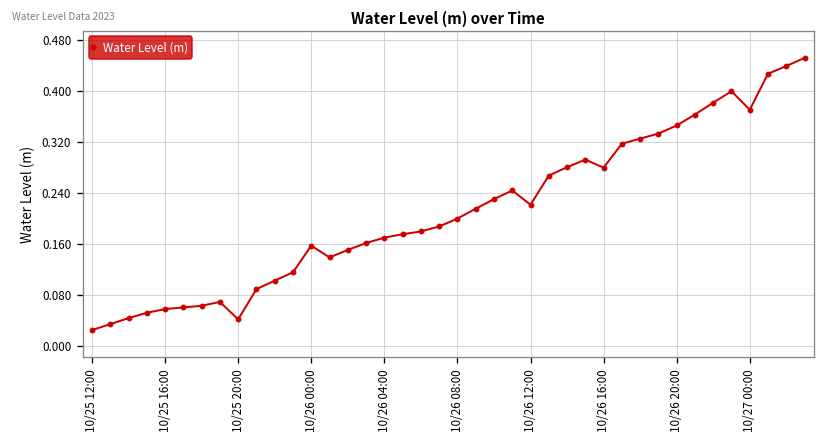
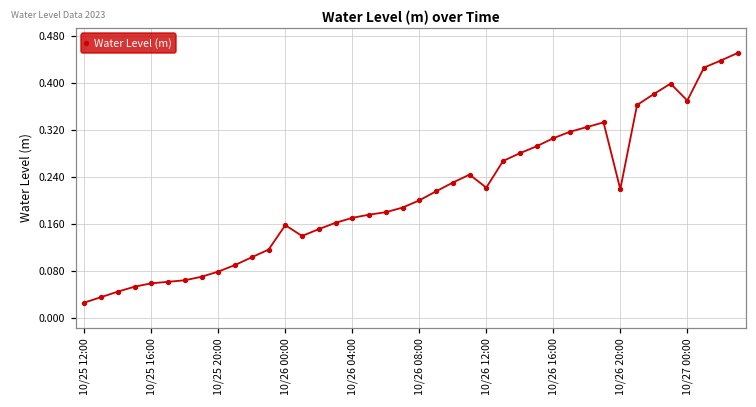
10/25 20:00: 0.04 -> 0.08
10/26 16:00: 0.28 -> 0.31
10/26 20:00: 0.35 -> 0.22
